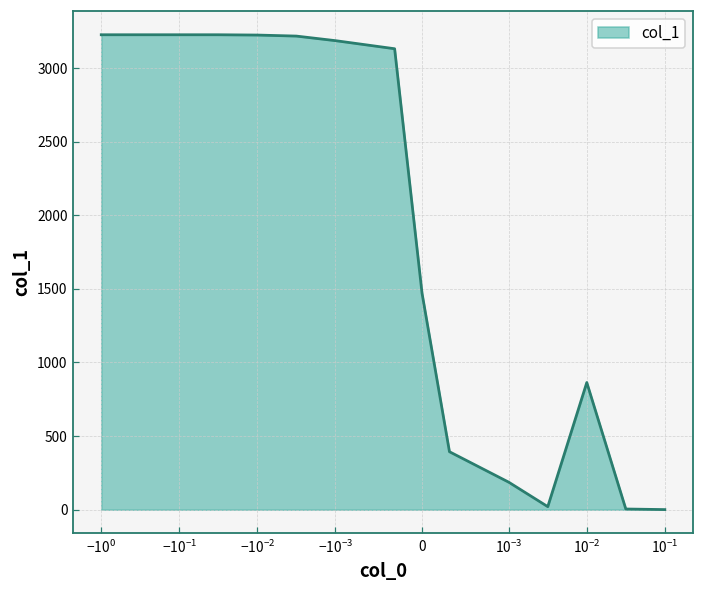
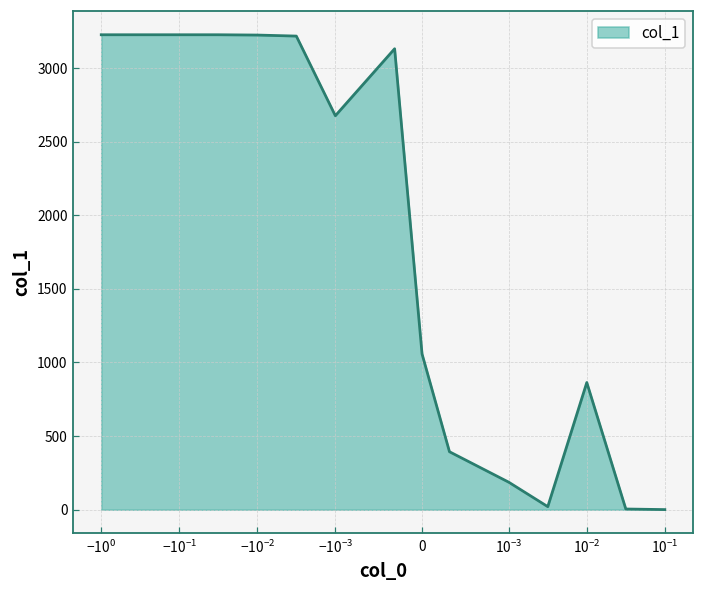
-10^-3: 3190 -> 2680
0: 1470 -> 1060
